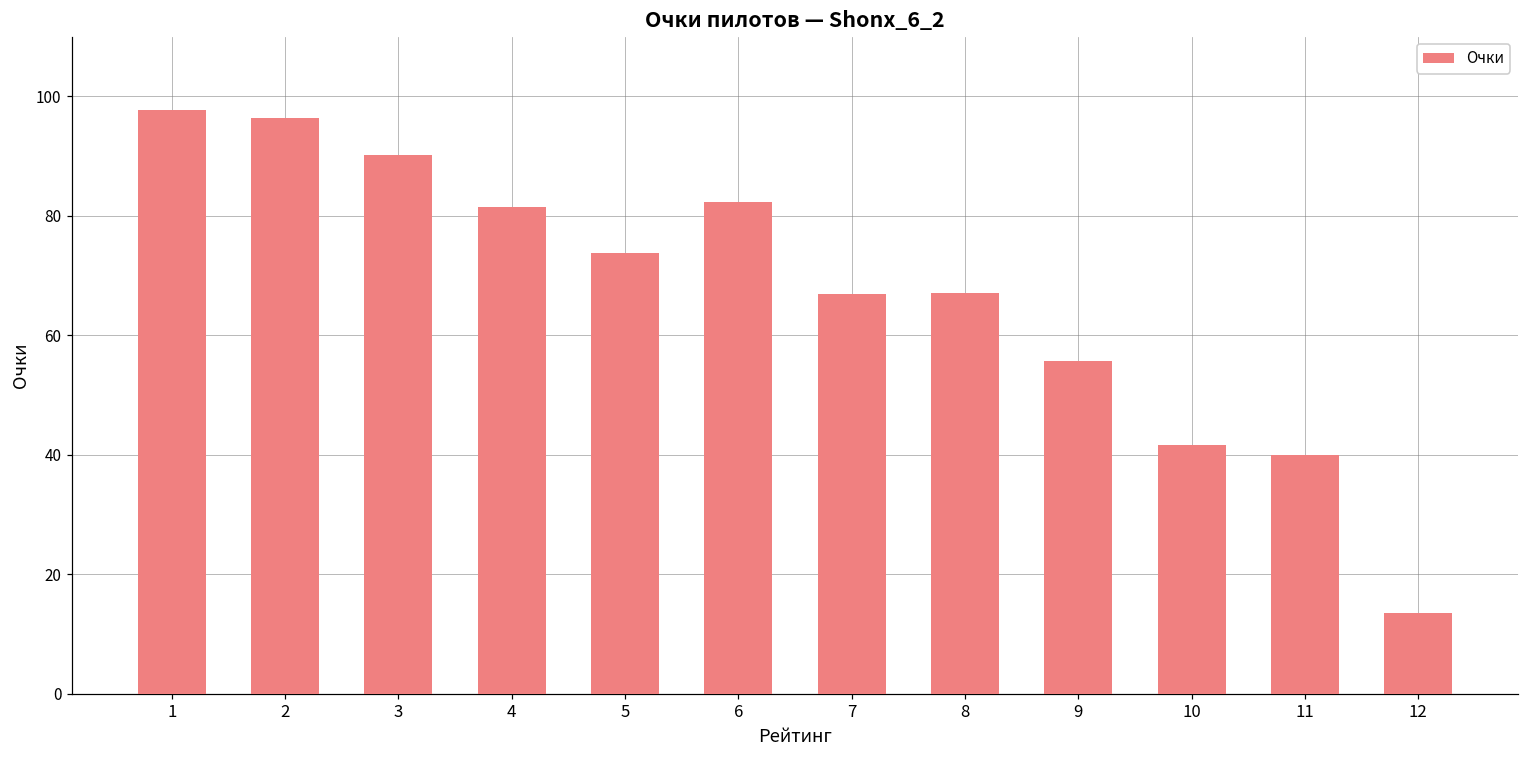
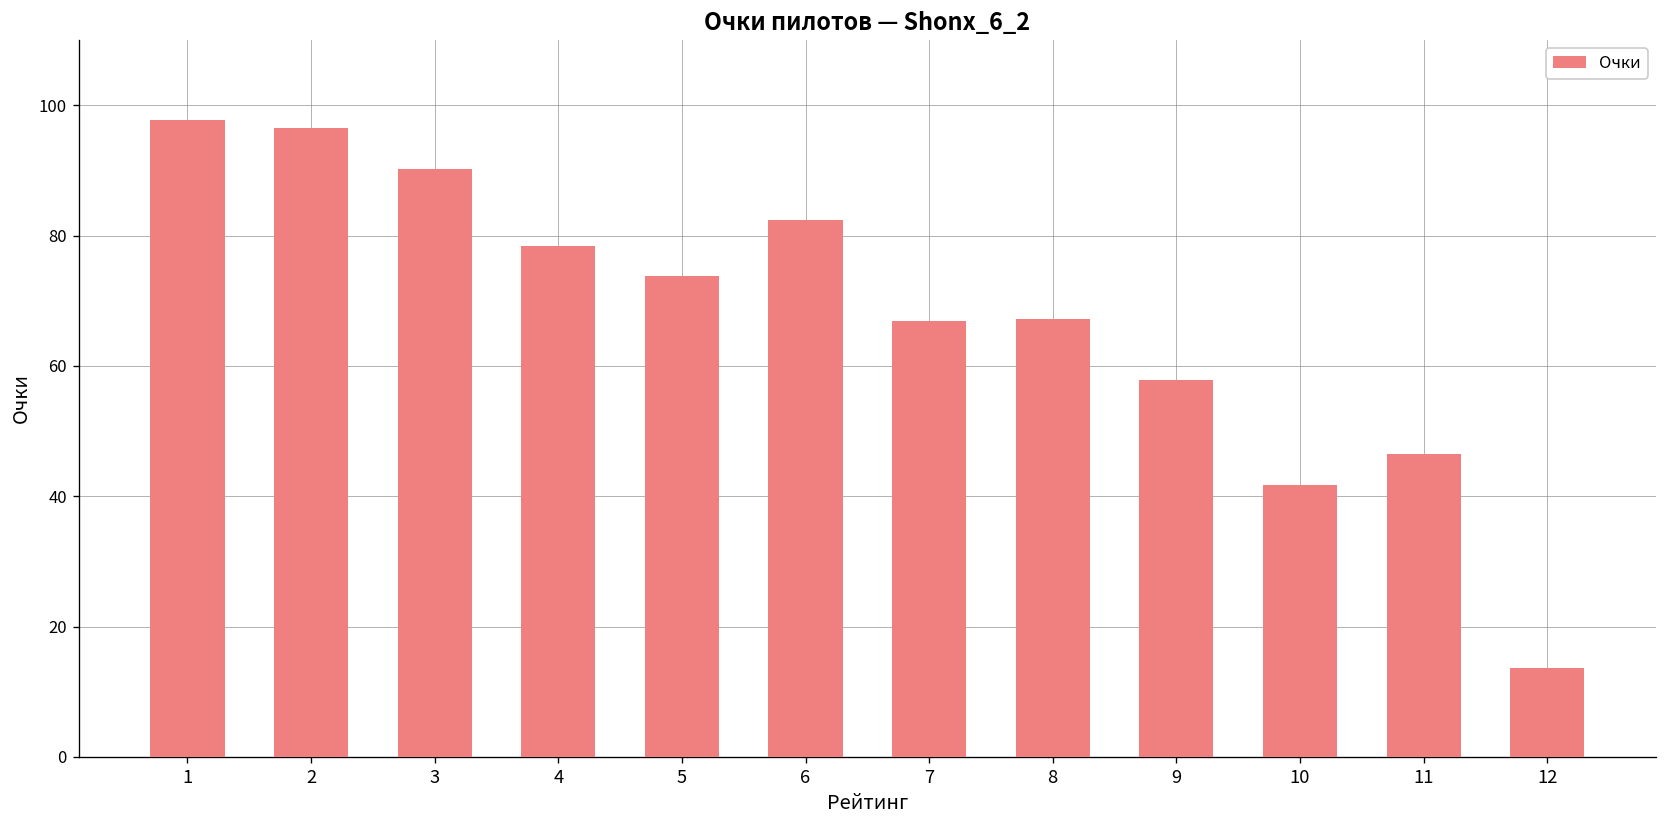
4: 81 -> 78
9: 56 -> 58
11: 40 -> 46
